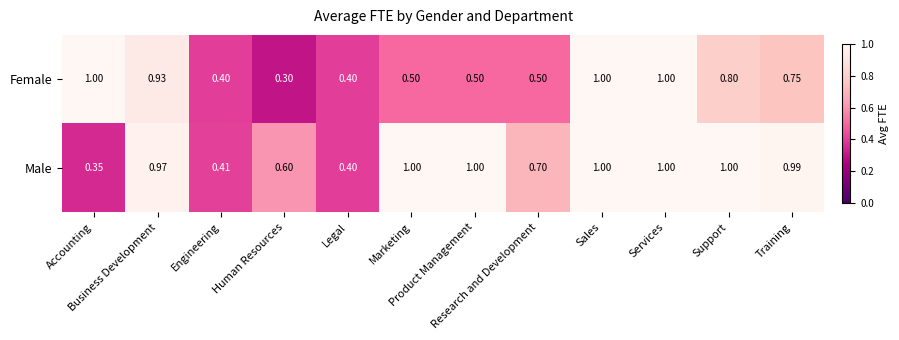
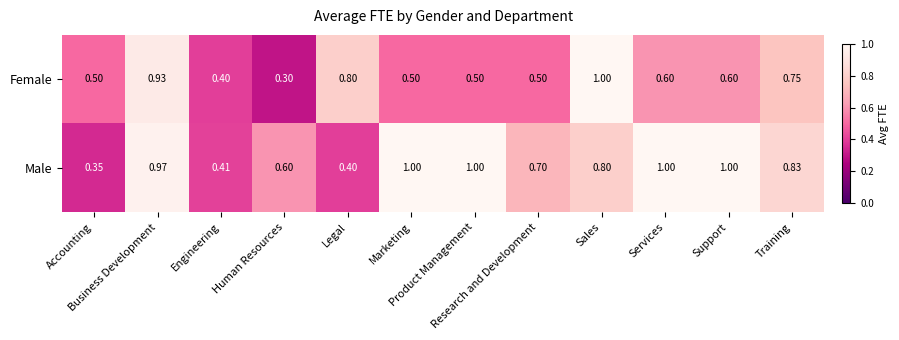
Female, Accounting: 1.00 -> 0.50
Female, Legal: 0.40 -> 0.80
Female, Services: 1.00 -> 0.60
Female, Support: 0.80 -> 0.60
Male, Sales: 1.00 -> 0.80
Male, Training: 0.99 -> 0.83
